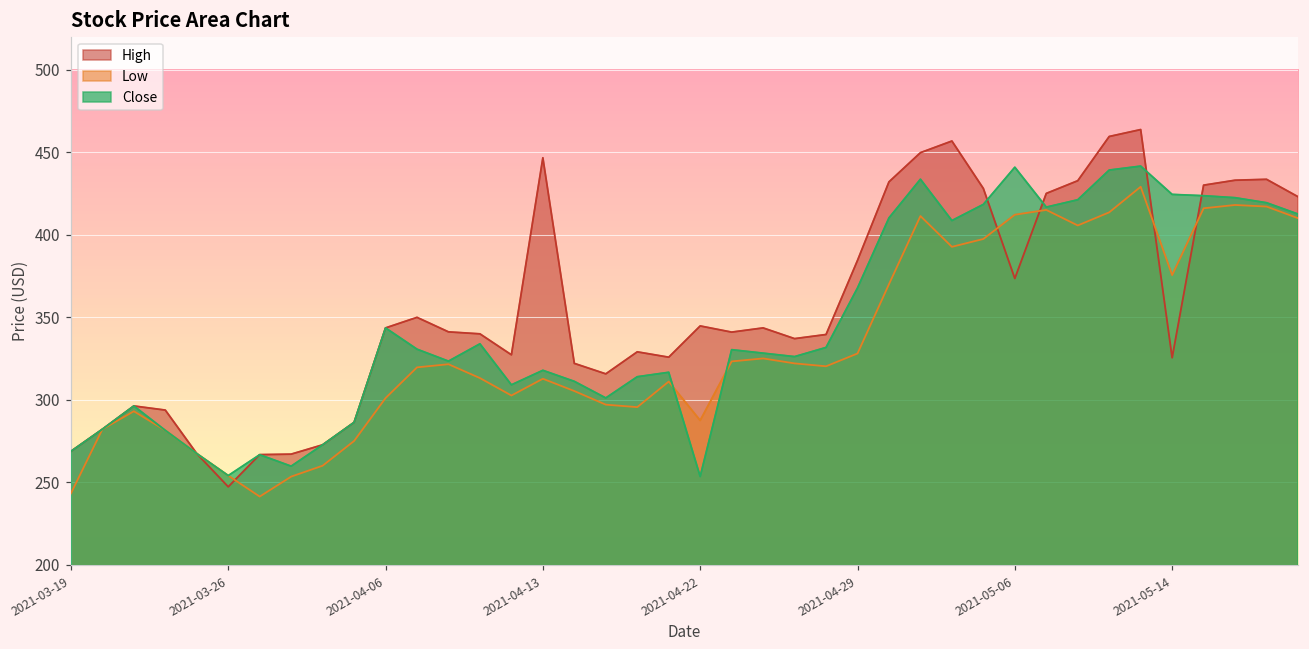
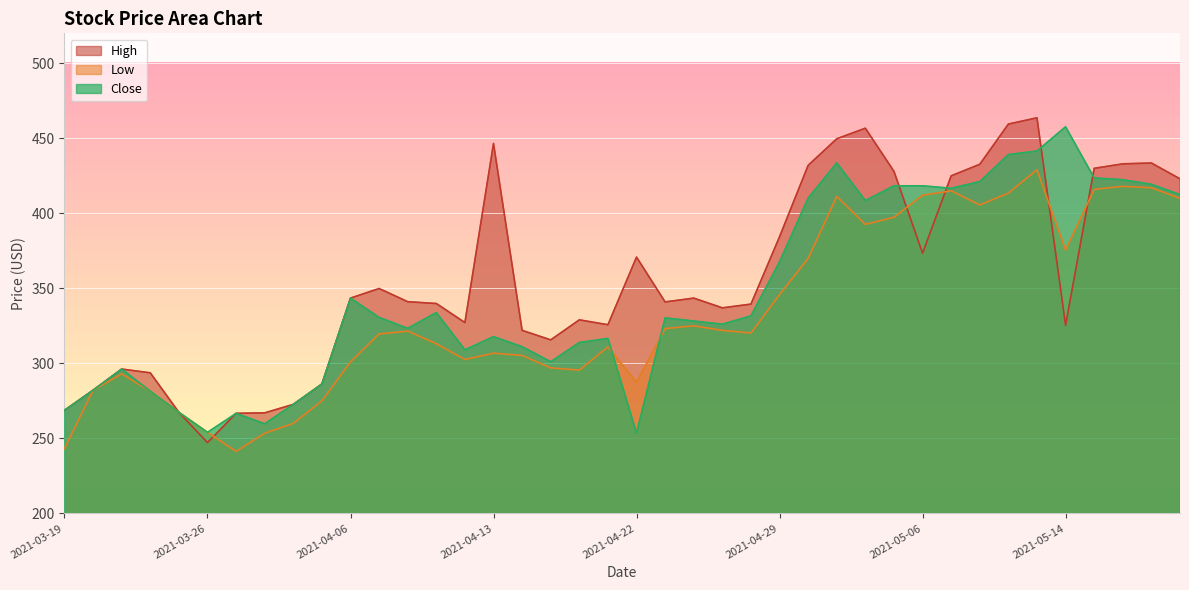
Low, 2021-04-13: 313 -> 307
High, 2021-04-22: 345 -> 371
Low, 2021-04-29: 328 -> 346
Close, 2021-05-06: 441 -> 418
Close, 2021-05-14: 424 -> 458
